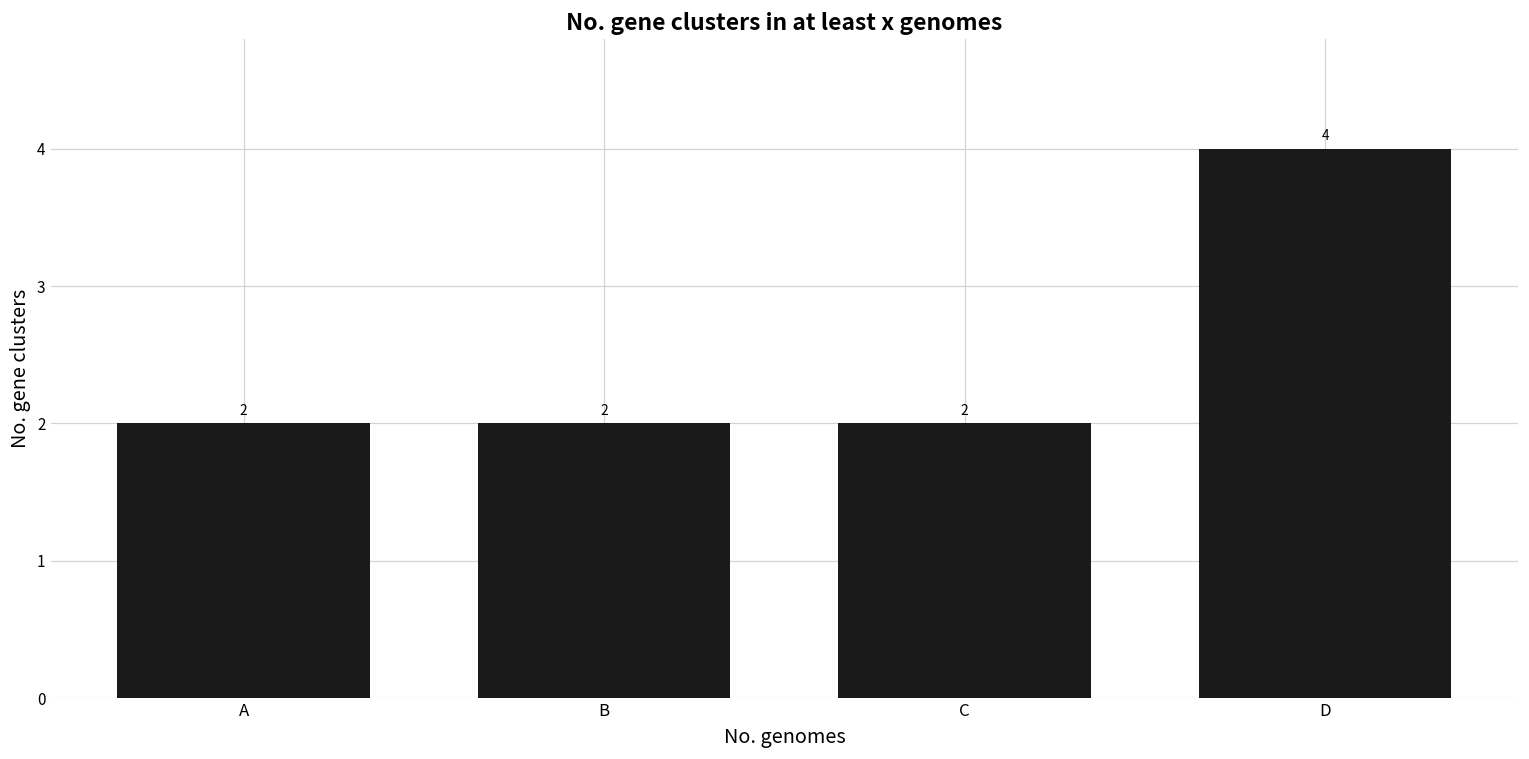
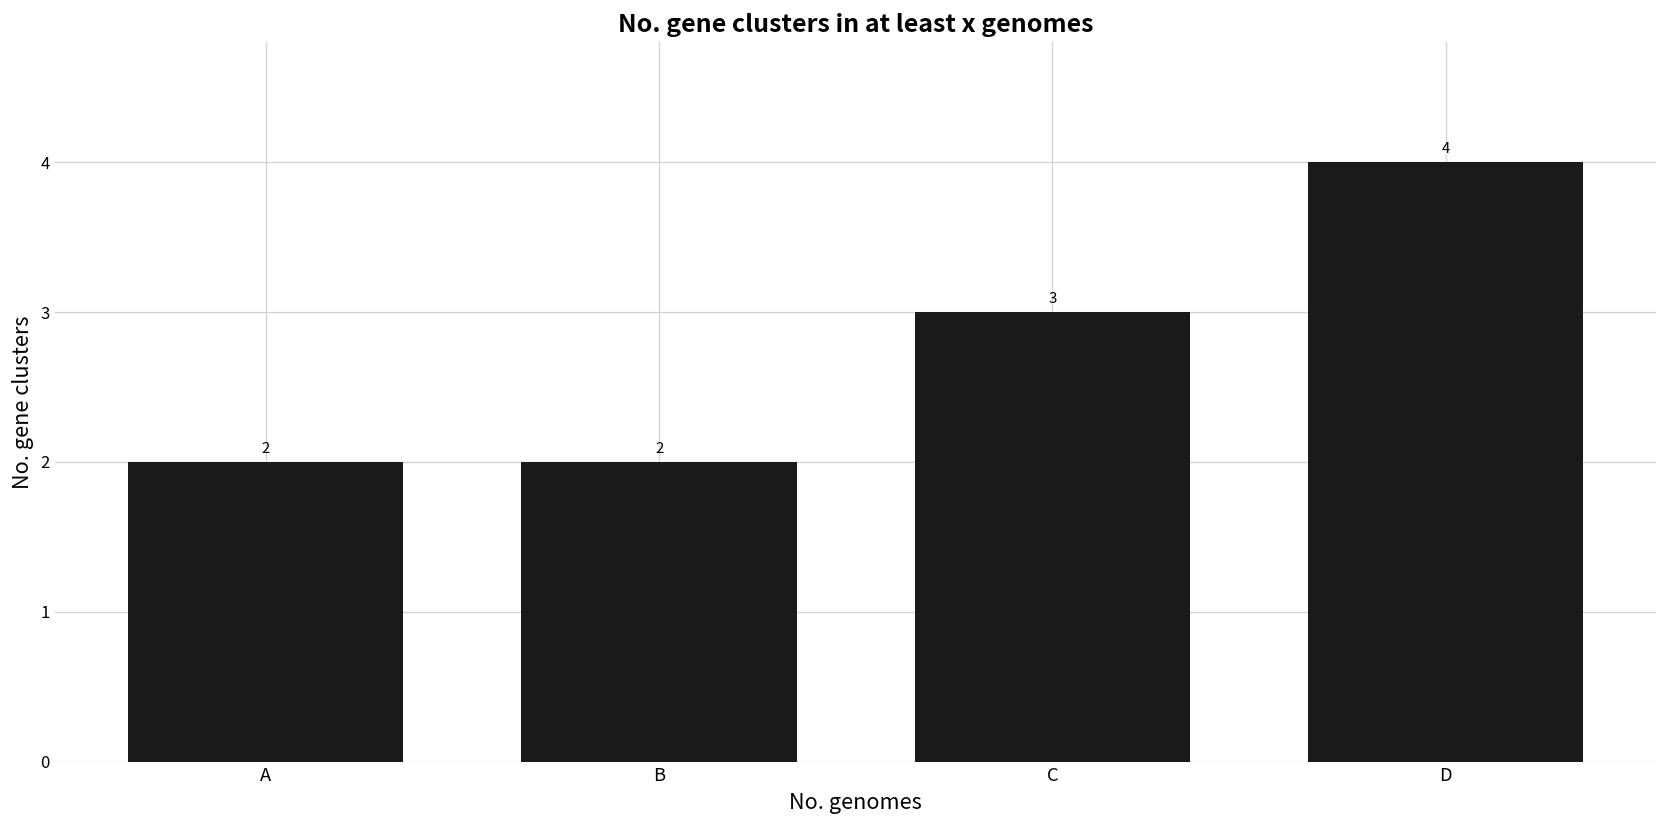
C: 2 -> 3
